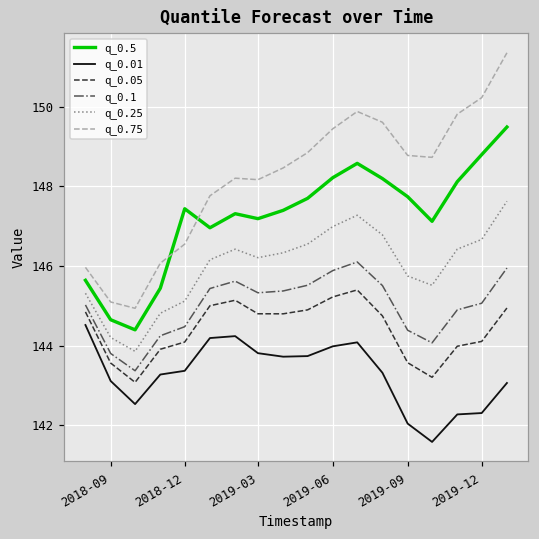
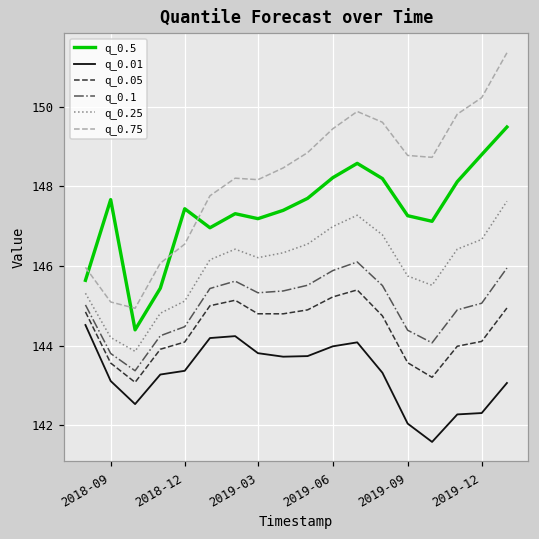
q_0.5, 2018-09: 144.6 -> 147.7
q_0.5, 2019-09: 147.7 -> 147.3
